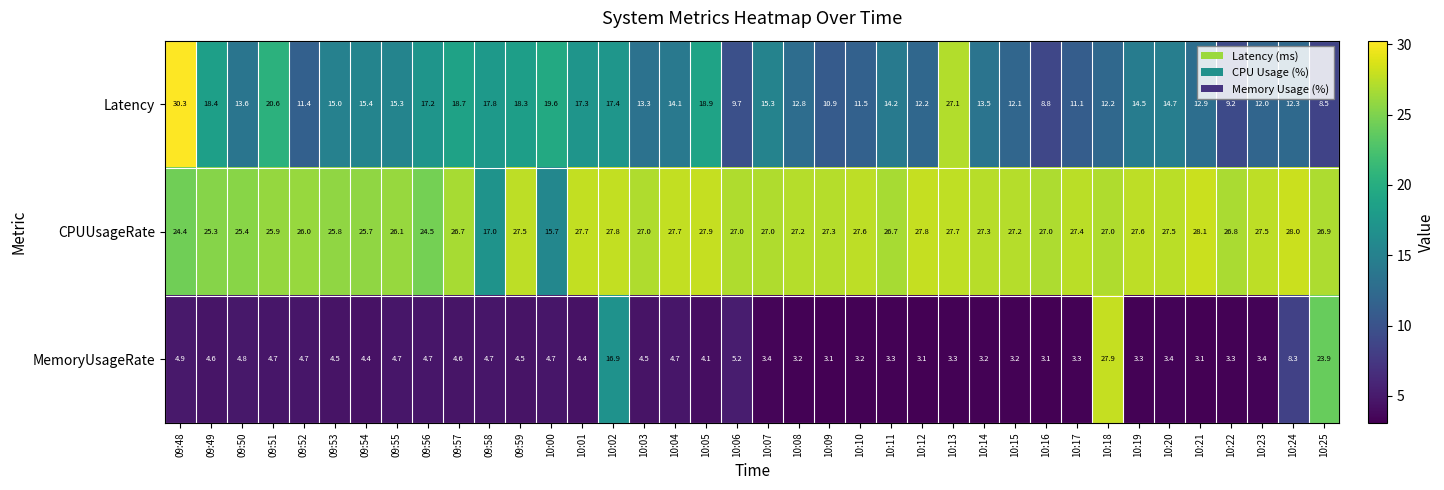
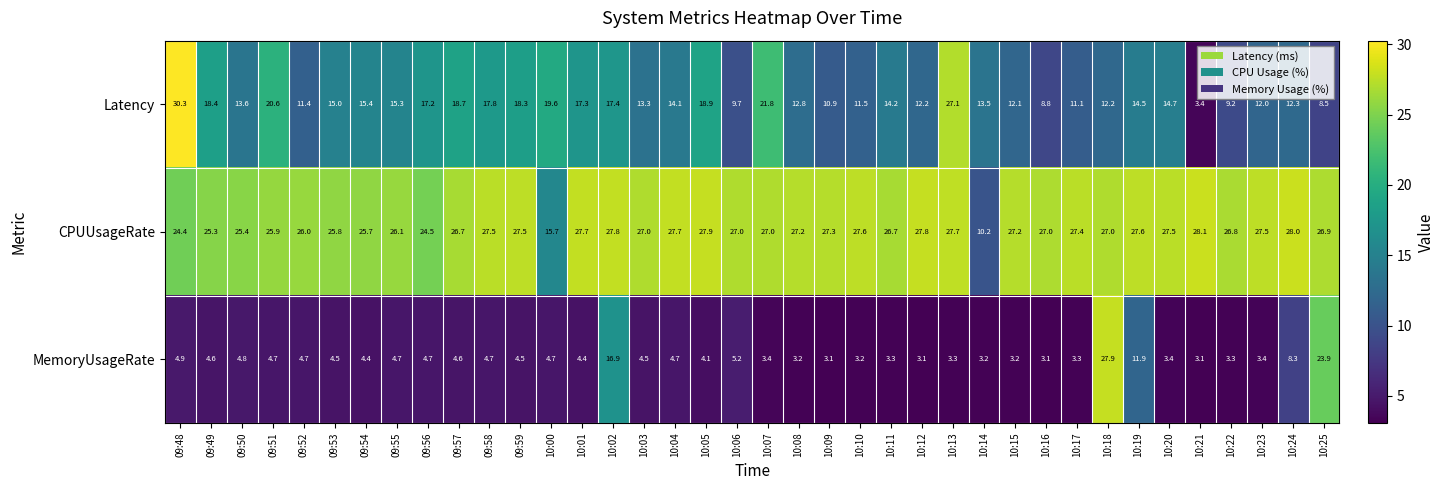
Latency, 10:07: 15.3 -> 21.8
Latency, 10:21: 12.9 -> 3.4
CPUUsageRate, 09:58: 17.0 -> 27.5
CPUUsageRate, 10:14: 27.3 -> 10.2
MemoryUsageRate, 10:19: 3.3 -> 11.9
